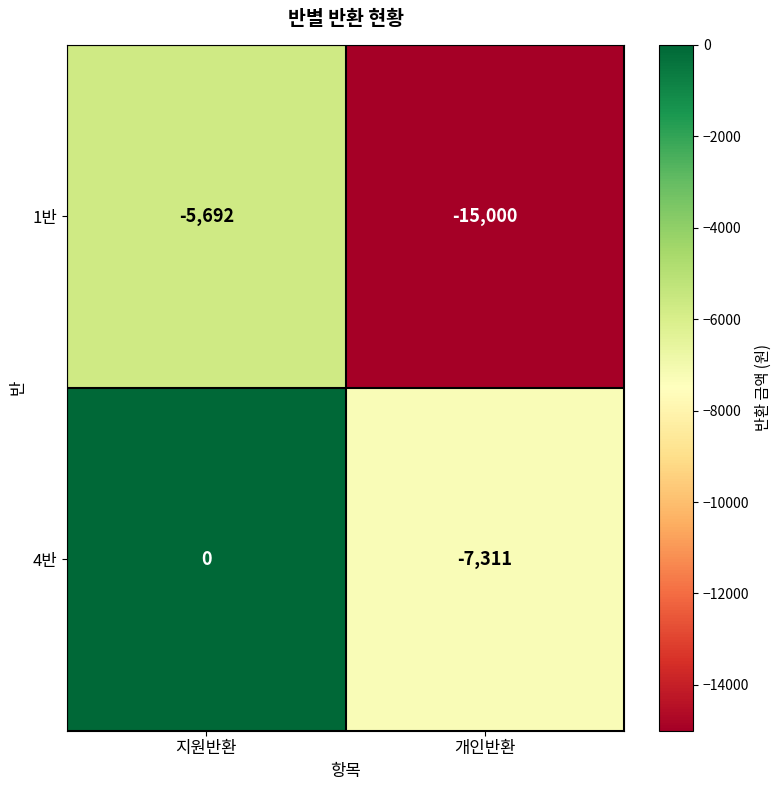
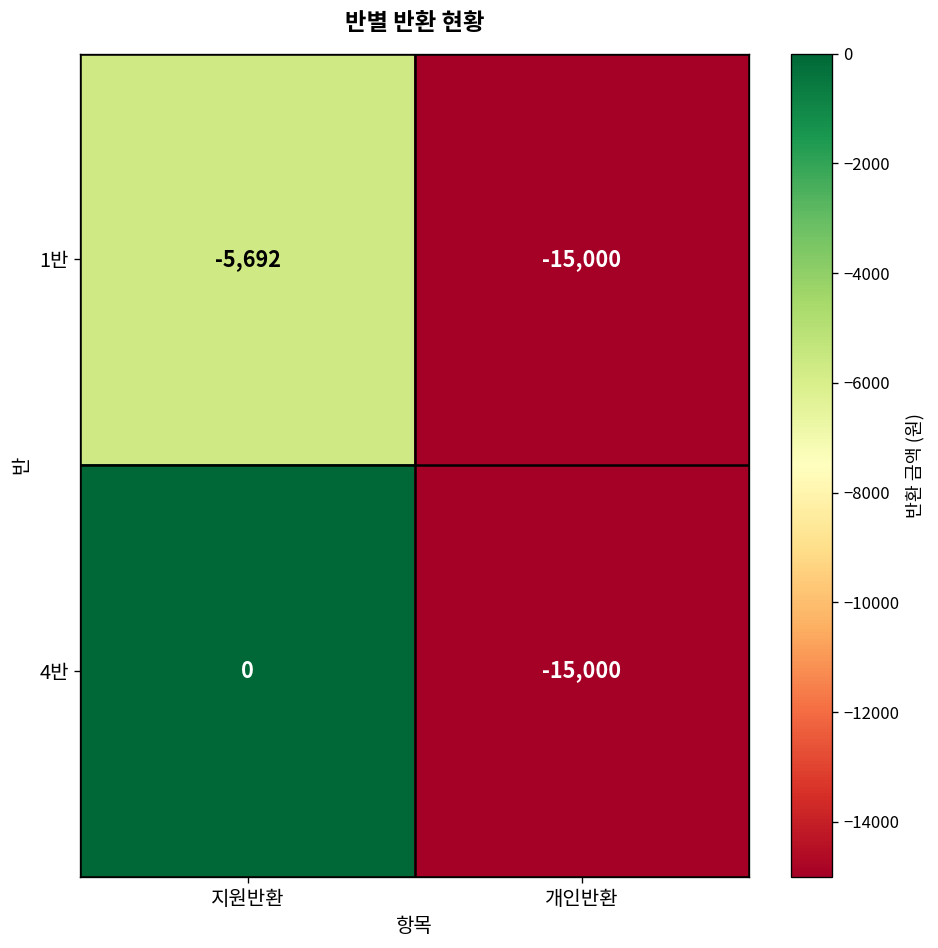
4반, 개인반환: -7,311 -> -15,000
